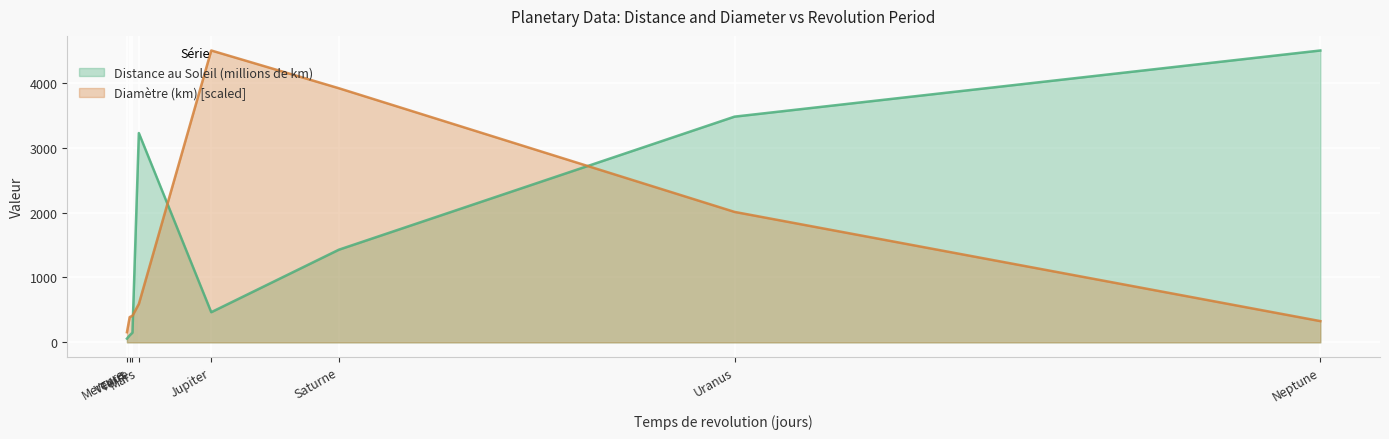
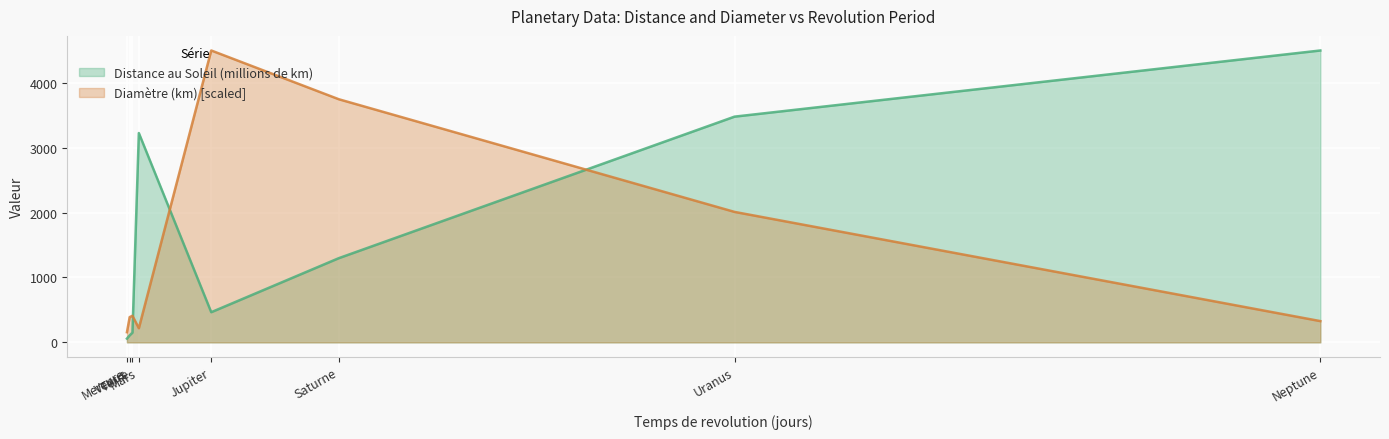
Diamètre (km) [scaled], Mars: 600 -> 200
Distance au Soleil (millions de km), Saturne: 1400 -> 1300
Diamètre (km) [scaled], Saturne: 3900 -> 3700
